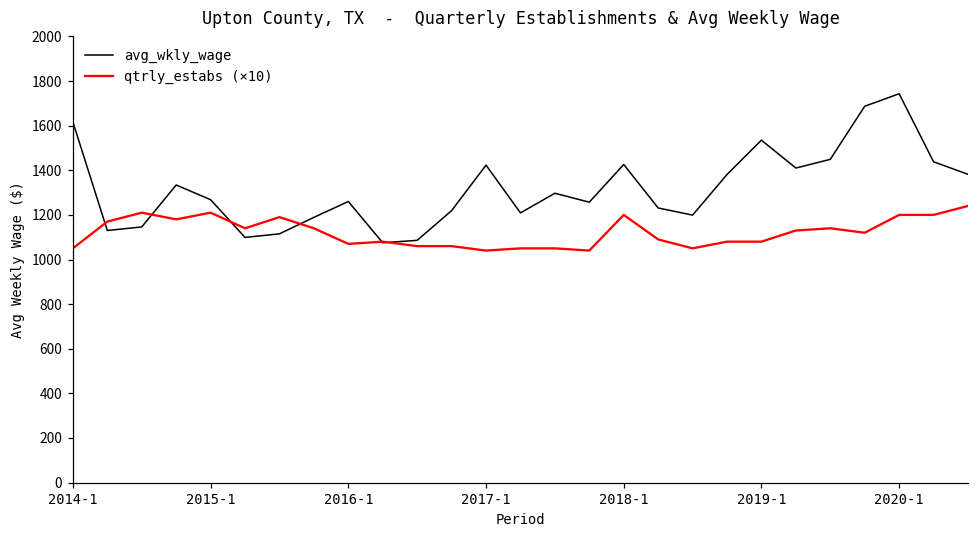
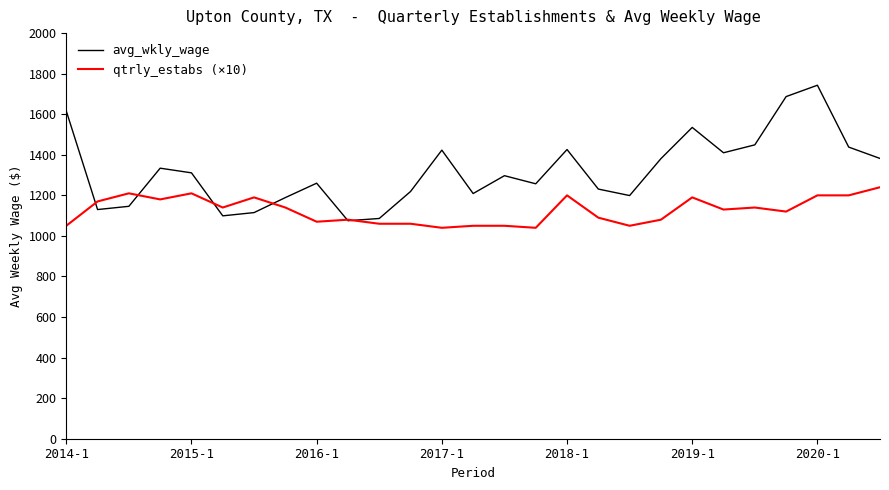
avg_wkly_wage, 2015-1: 1270 -> 1310
qtrly_estabs (×10), 2019-1: 1080 -> 1190
